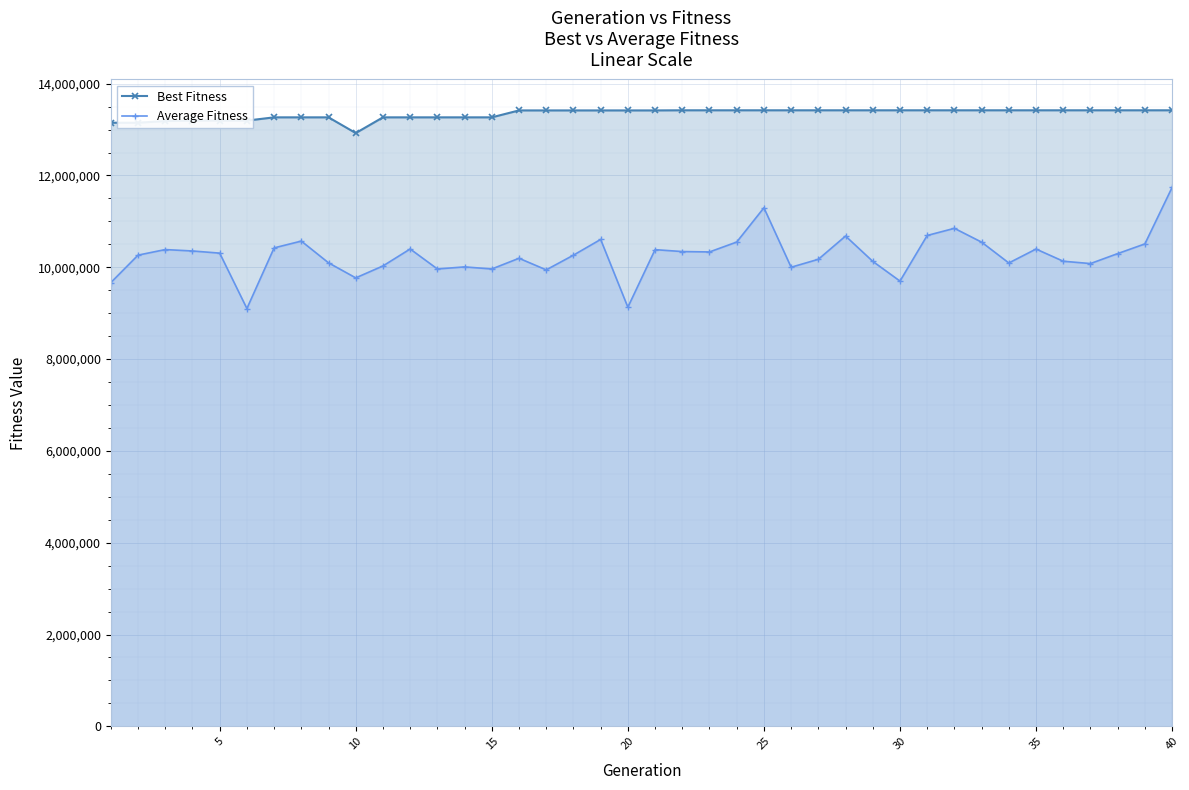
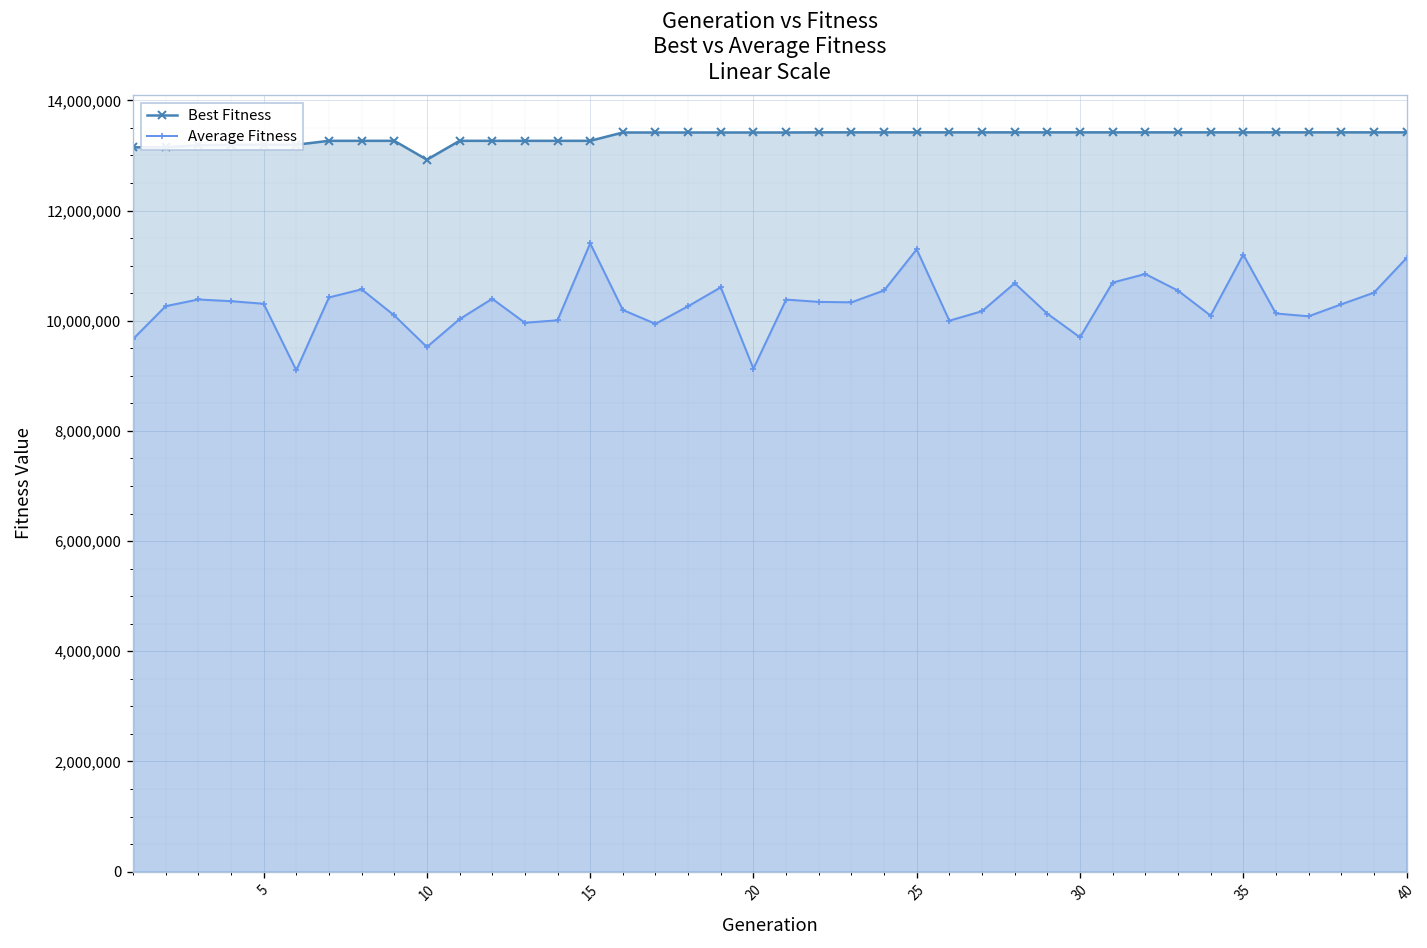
Average Fitness, 10: 9,800,000 -> 9,500,000
Average Fitness, 15: 10,000,000 -> 11,400,000
Average Fitness, 35: 10,400,000 -> 11,200,000
Average Fitness, 40: 11,700,000 -> 11,100,000
